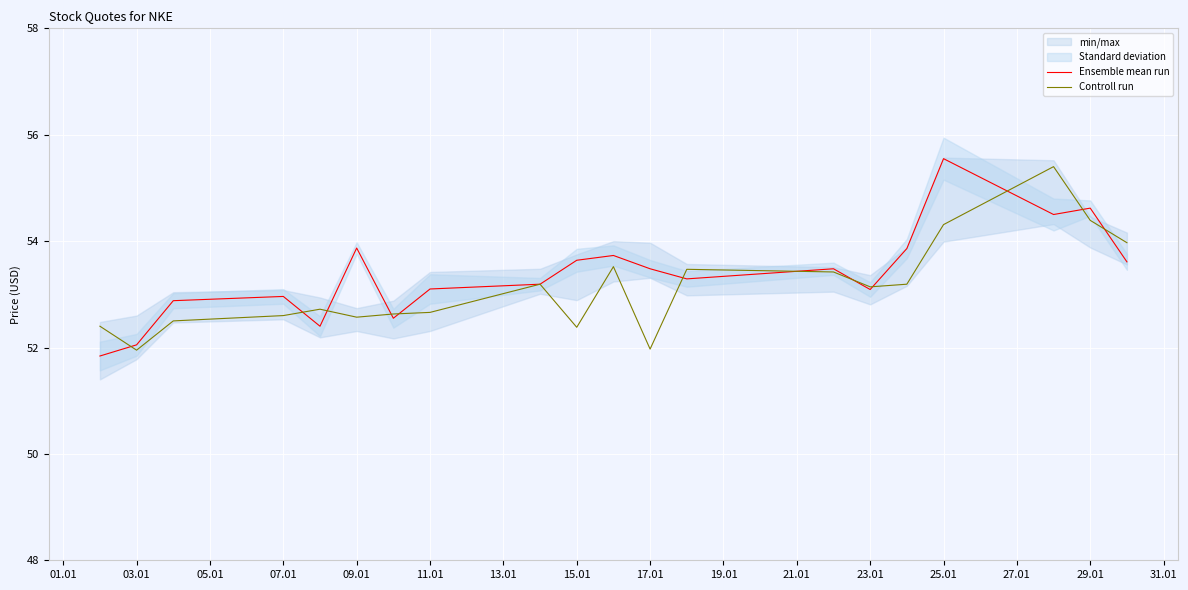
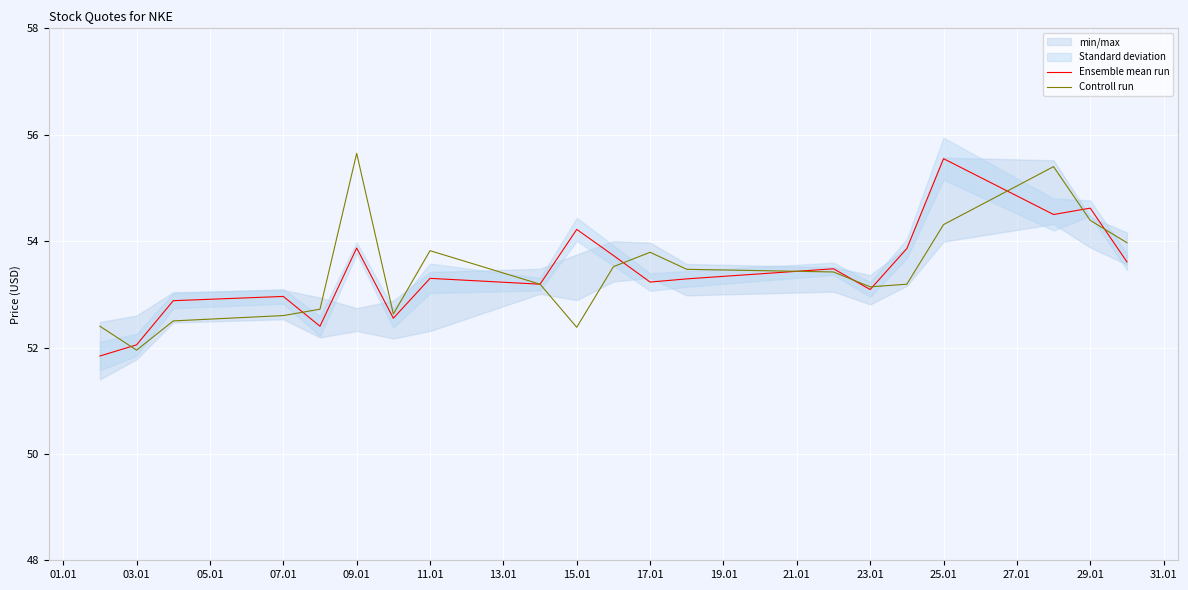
Controll run, 09.01: 52.6 -> 55.7
Ensemble mean run, 11.01: 53.1 -> 53.3
Controll run, 11.01: 52.7 -> 53.8
Ensemble mean run, 15.01: 53.6 -> 54.2
Ensemble mean run, 17.01: 53.5 -> 53.2
Controll run, 17.01: 52.0 -> 53.8
